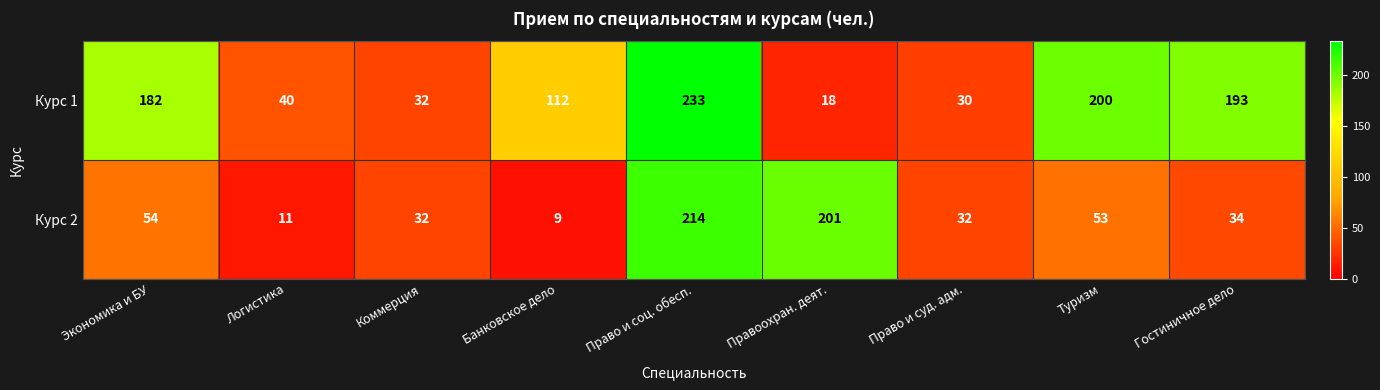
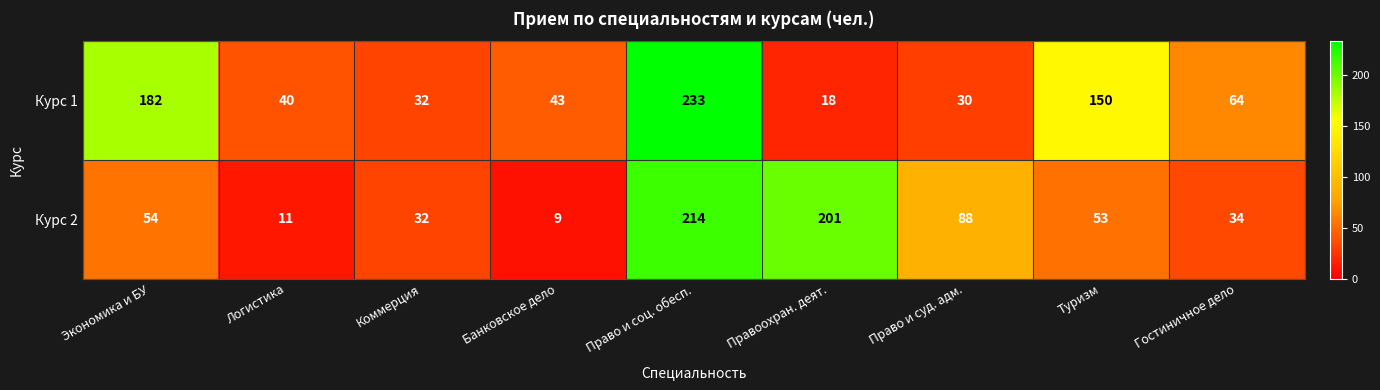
Курс 1, Банковское дело: 112 -> 43
Курс 1, Туризм: 200 -> 150
Курс 1, Гостиничное дело: 193 -> 64
Курс 2, Право и суд. адм.: 32 -> 88
